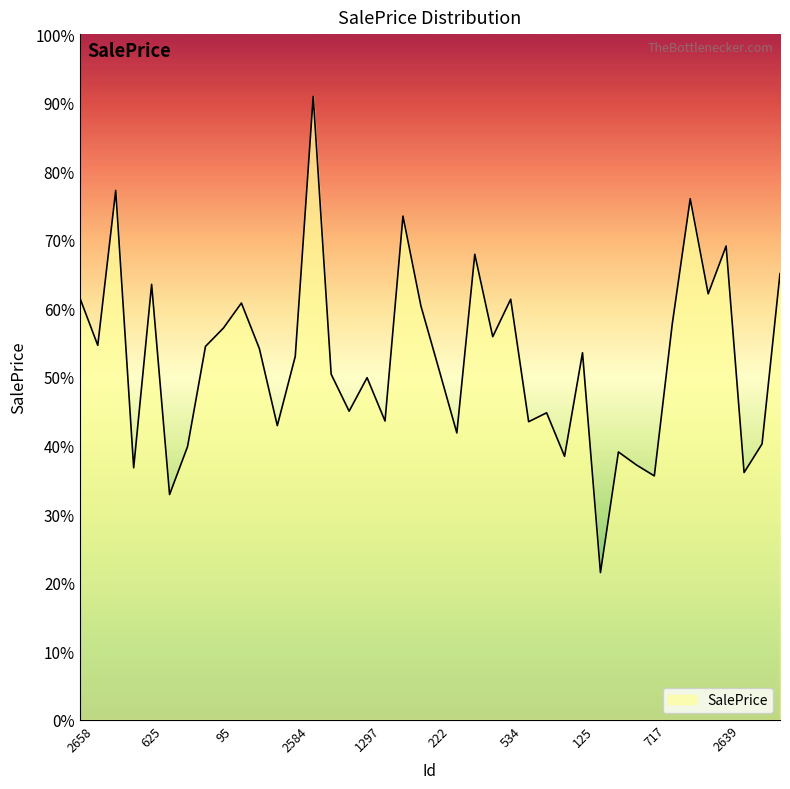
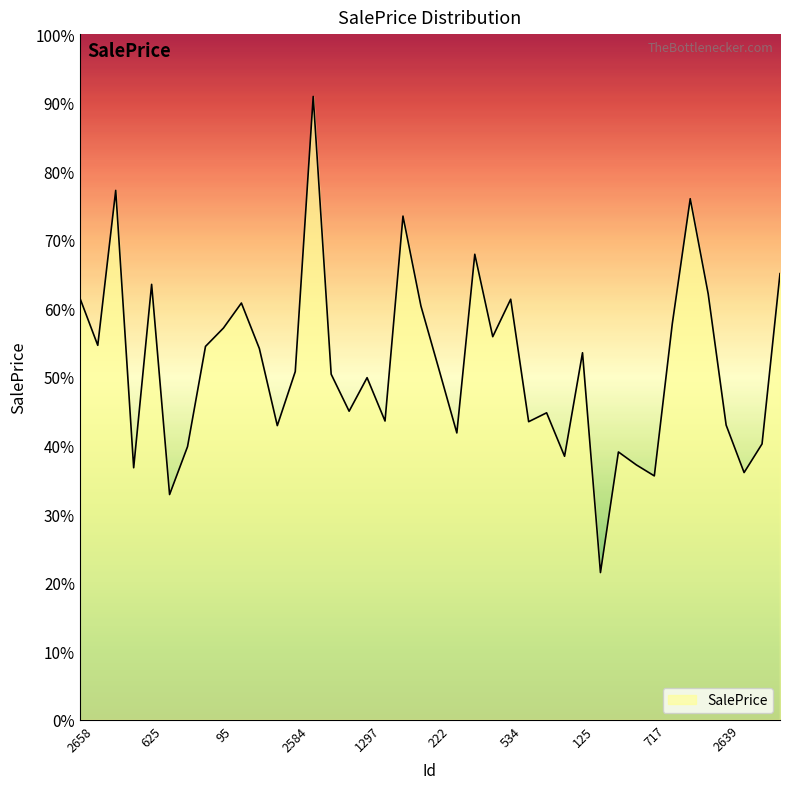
2584: 53% -> 51%
2639: 69% -> 43%
